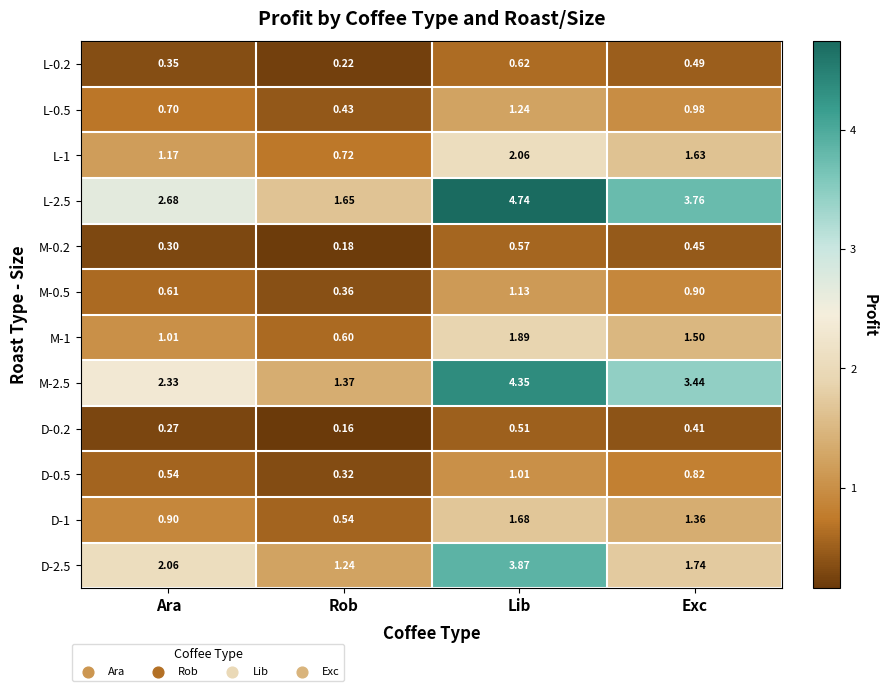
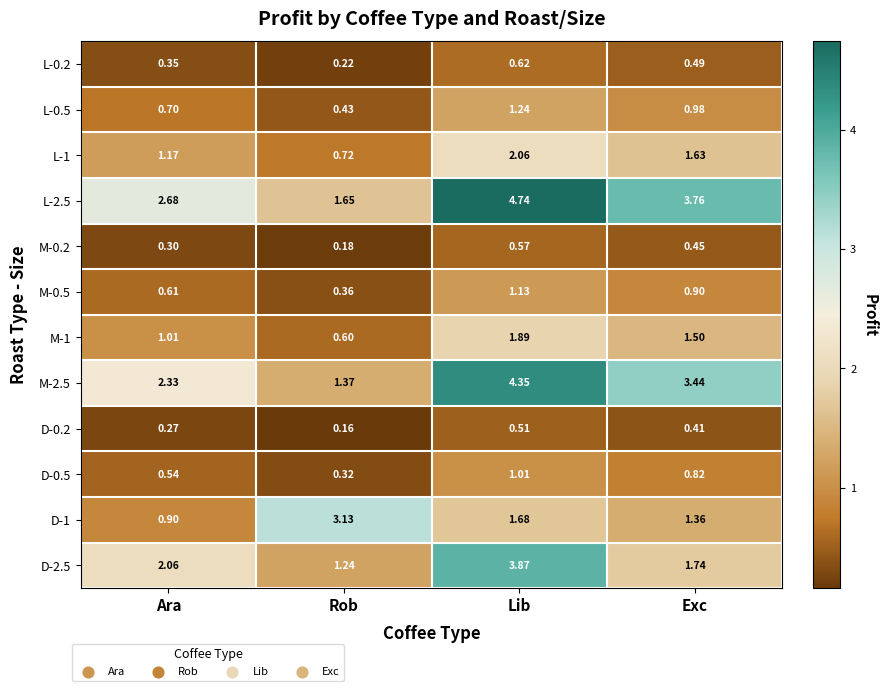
D-1, Rob: 0.54 -> 3.13
